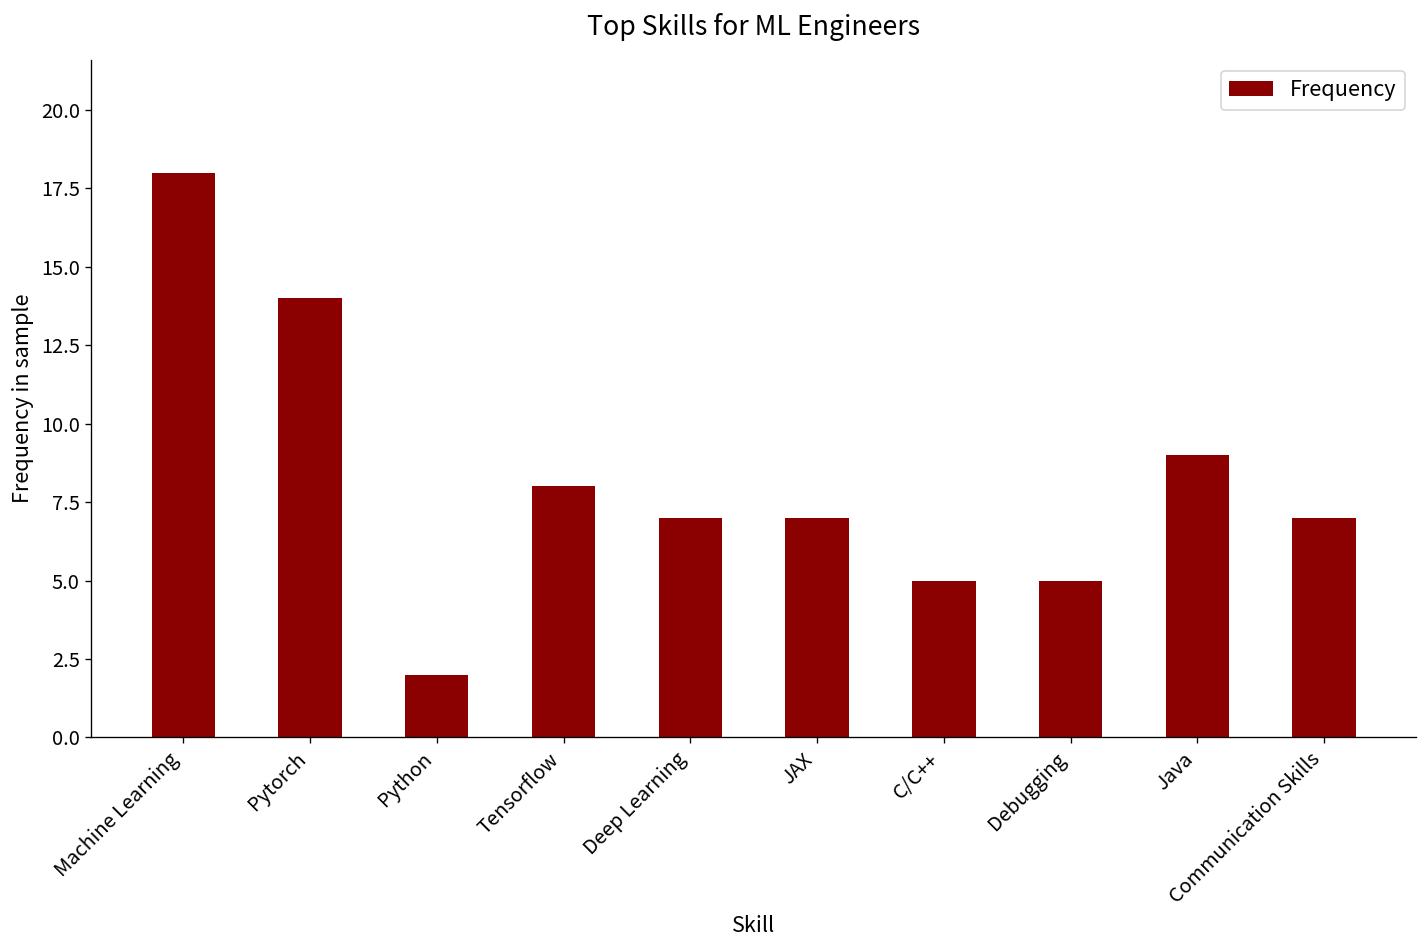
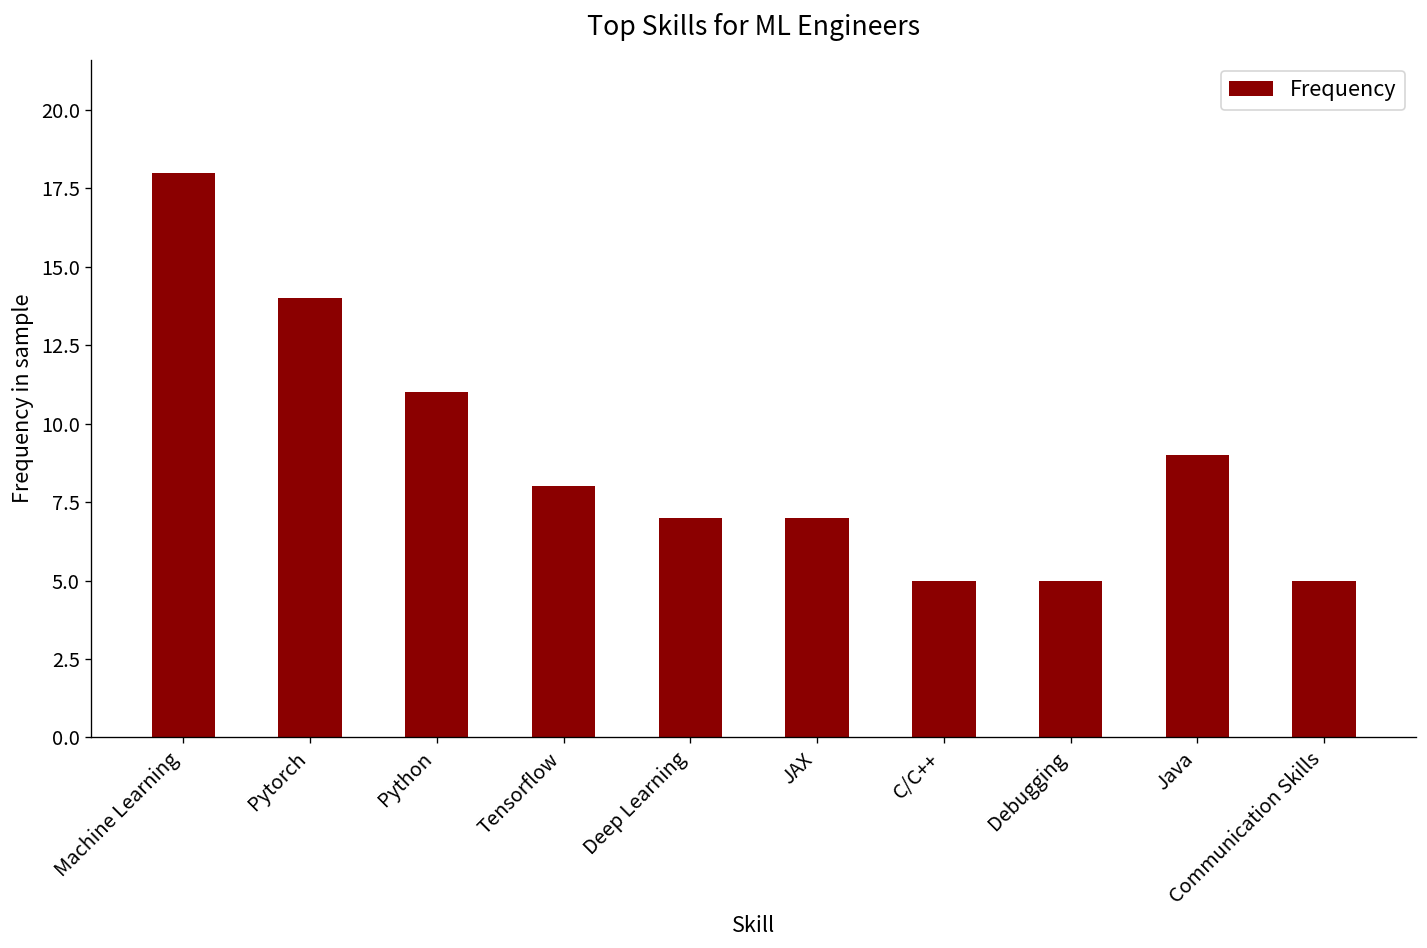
Python: 2 -> 11
Communication Skills: 7 -> 5
